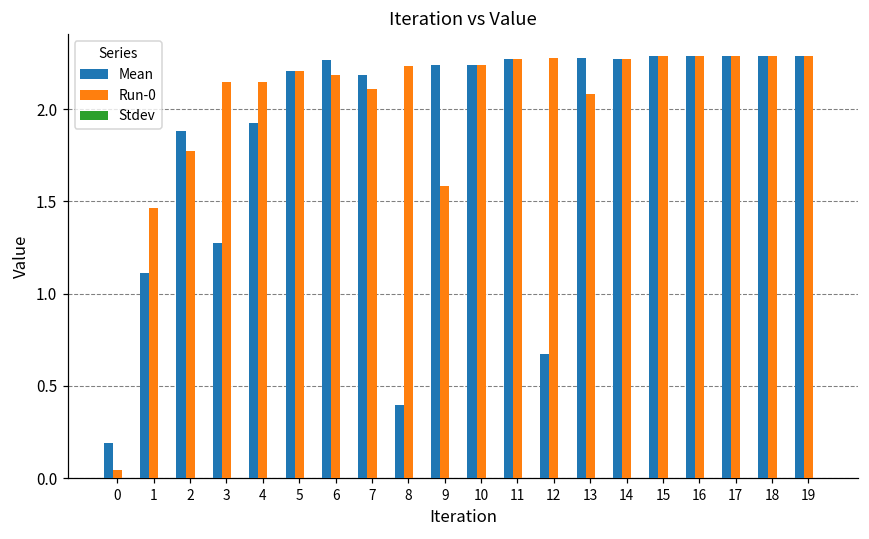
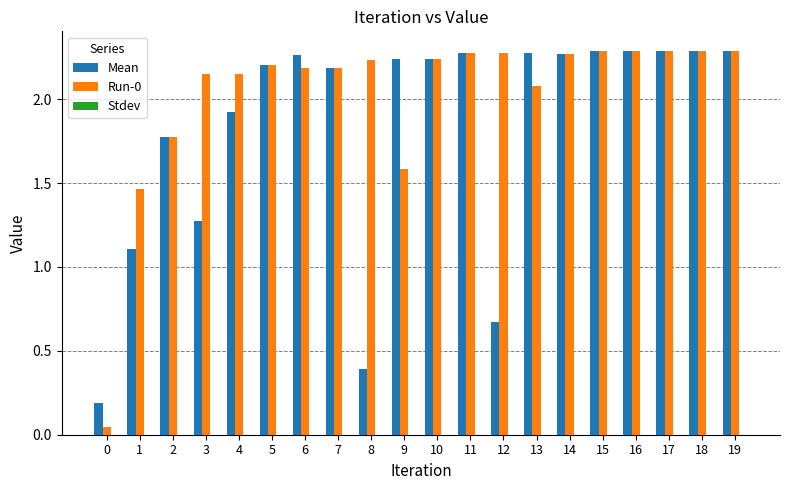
Mean, 2: 1.88 -> 1.77
Run-0, 7: 2.11 -> 2.18
